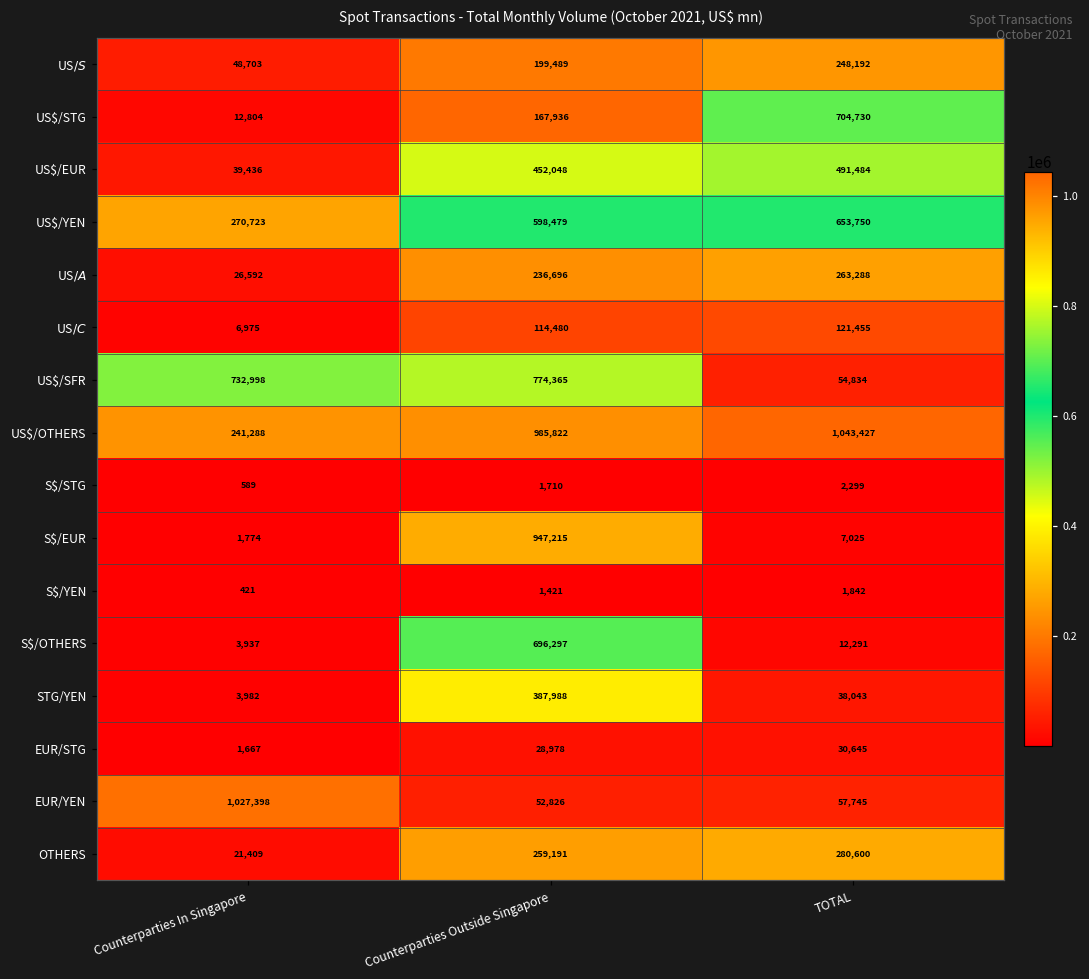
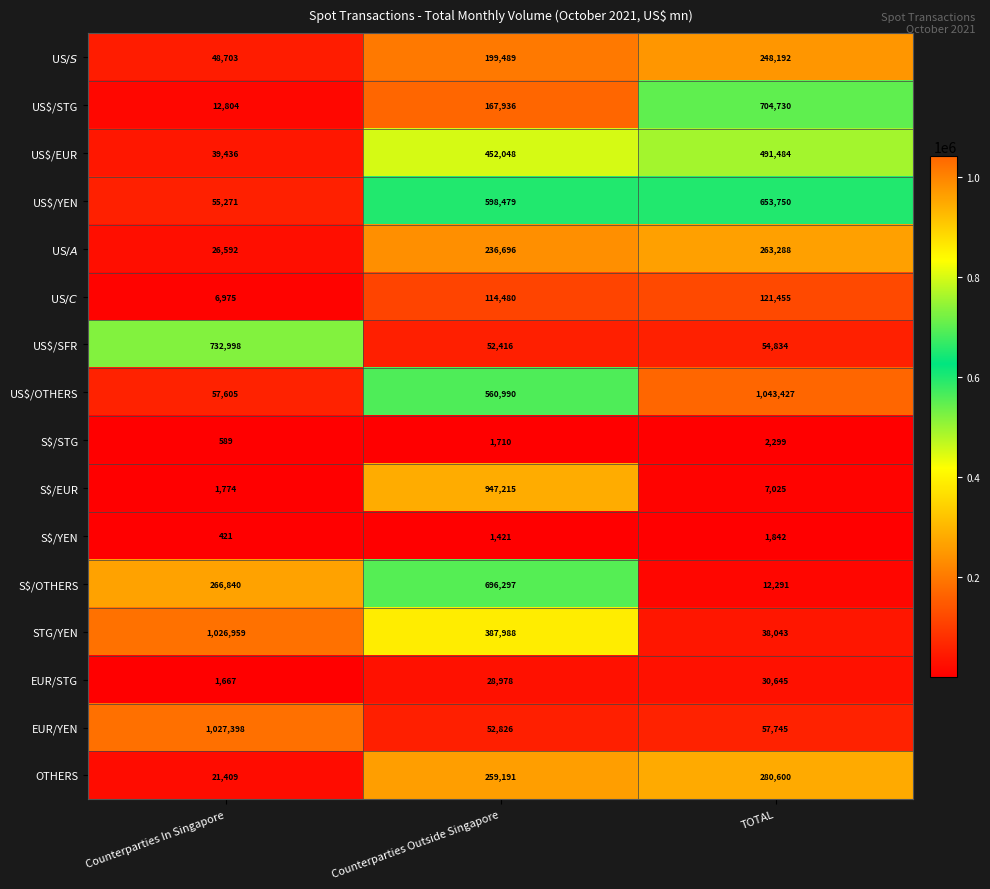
US$/YEN, Counterparties In Singapore: 270,723 -> 55,271
US$/SFR, Counterparties Outside Singapore: 774,365 -> 52,416
US$/OTHERS, Counterparties In Singapore: 241,288 -> 57,605
US$/OTHERS, Counterparties Outside Singapore: 985,822 -> 560,990
S$/OTHERS, Counterparties In Singapore: 3,937 -> 266,840
STG/YEN, Counterparties In Singapore: 3,982 -> 1,026,959
